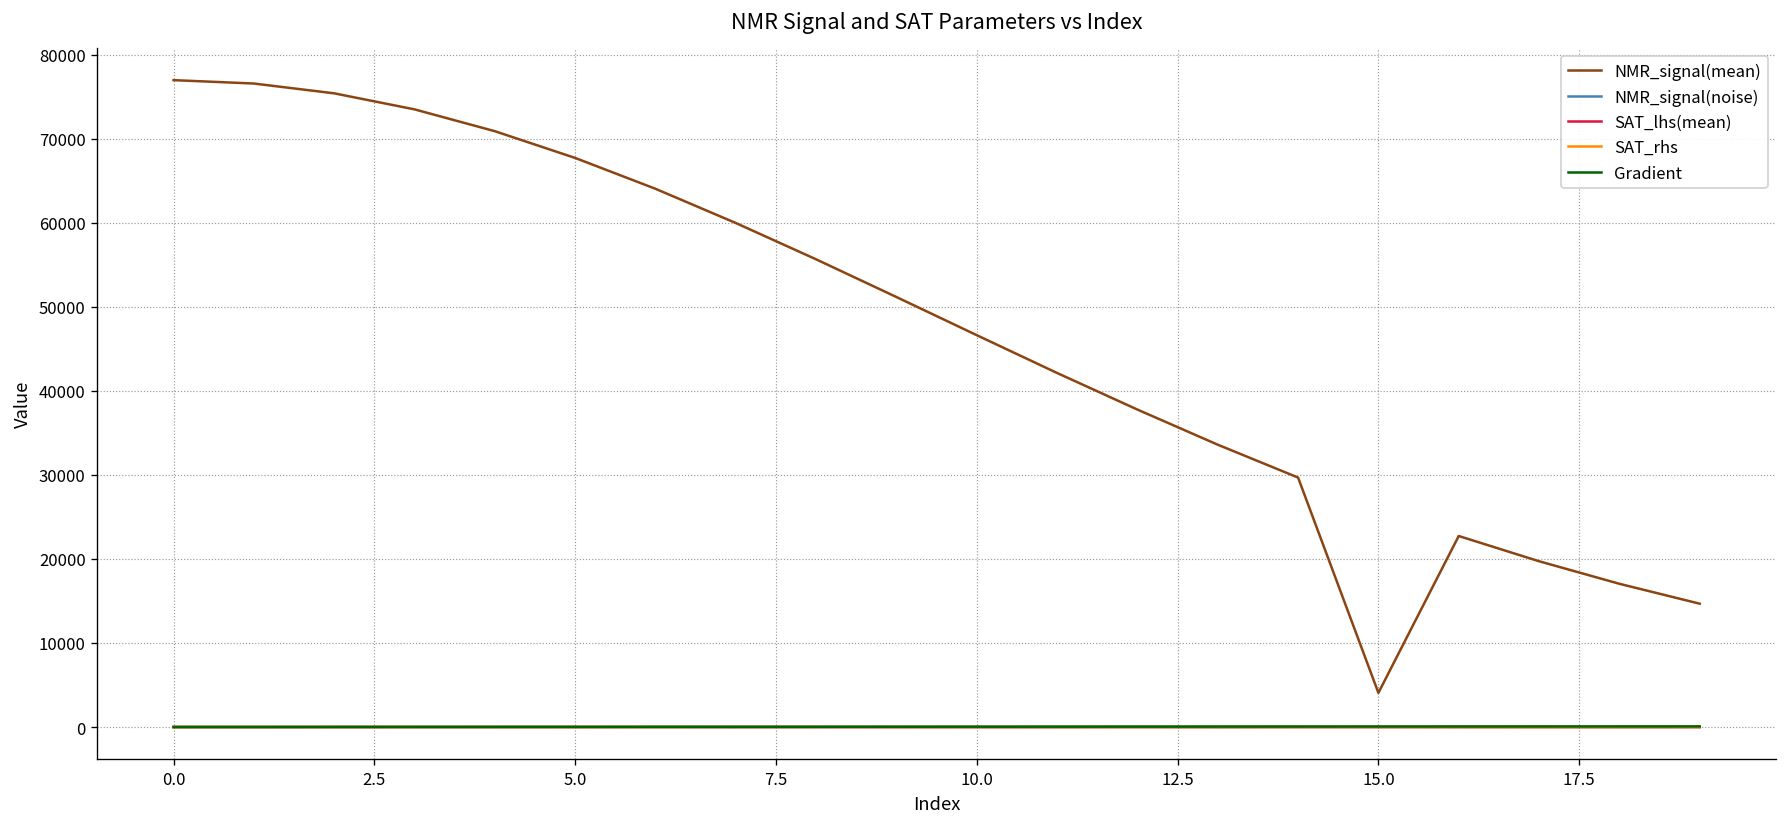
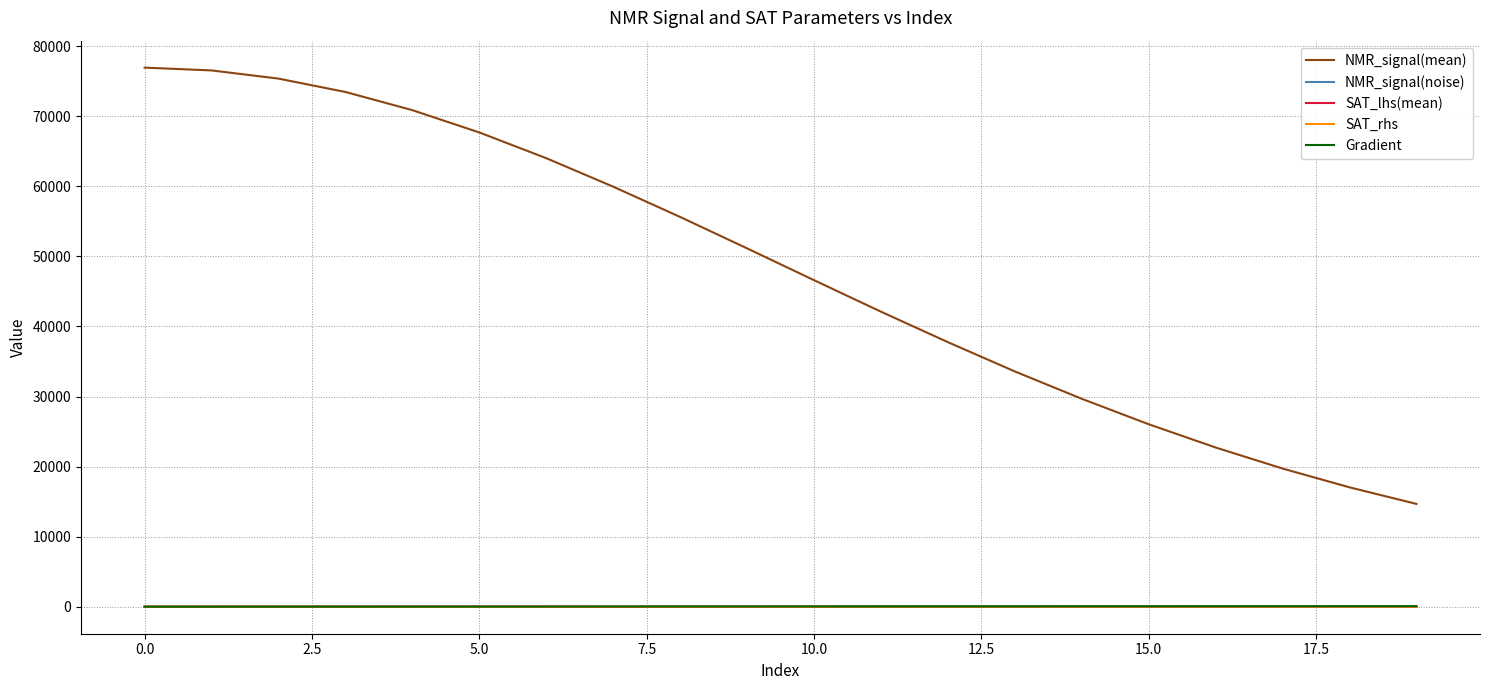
NMR_signal(mean), 15.0: 4000 -> 26000
